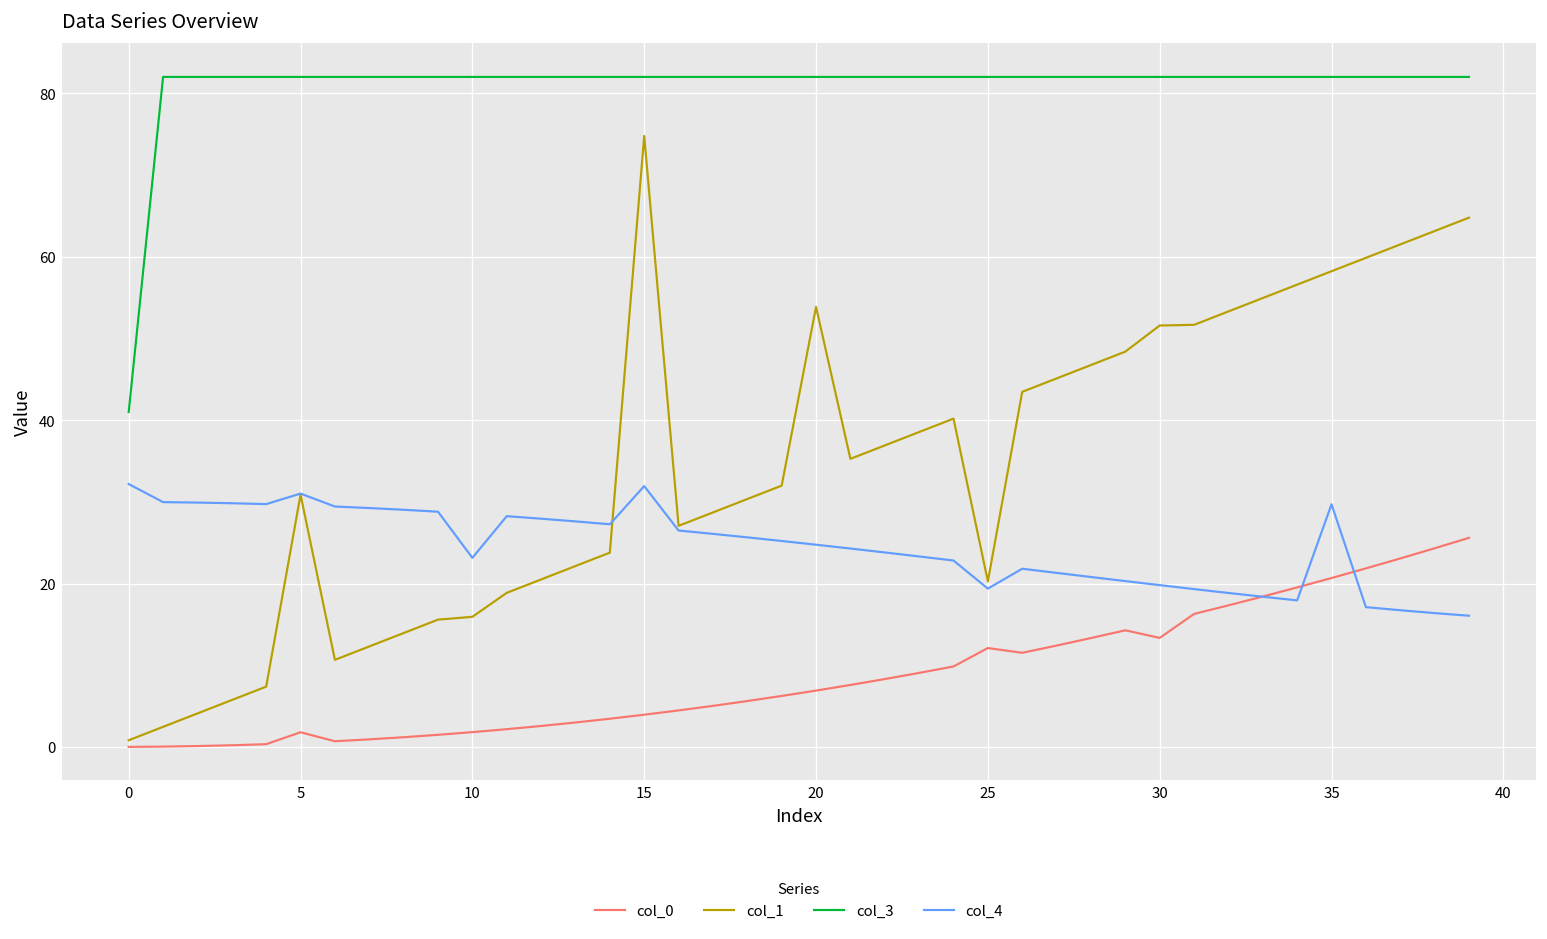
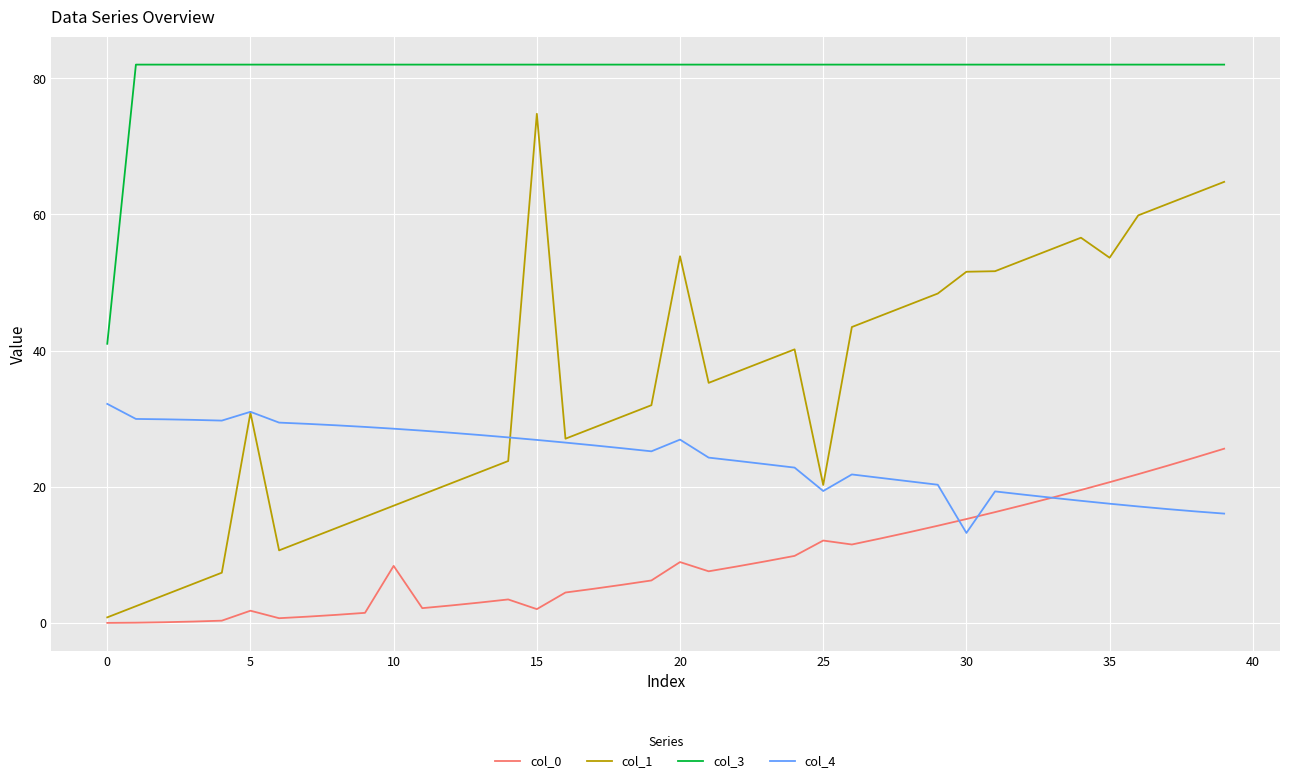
col_0, 10: 2 -> 8
col_1, 10: 16 -> 17
col_4, 10: 23 -> 29
col_0, 15: 4 -> 2
col_4, 15: 32 -> 27
col_0, 20: 7 -> 9
col_4, 20: 25 -> 27
col_0, 30: 13 -> 15
col_4, 30: 20 -> 13
col_1, 35: 58 -> 54
col_4, 35: 30 -> 18
